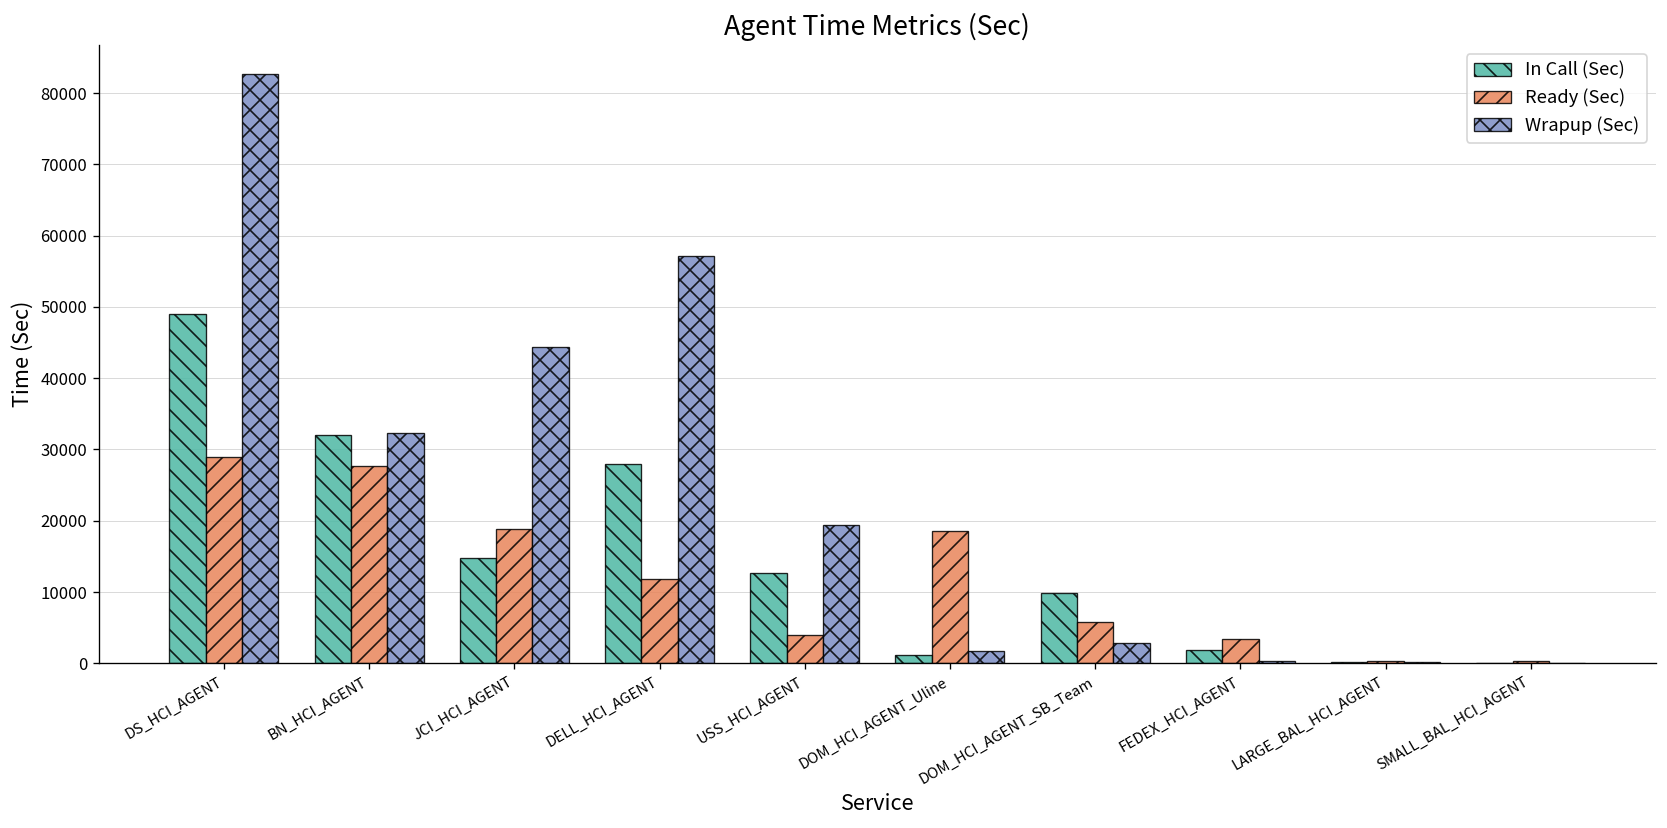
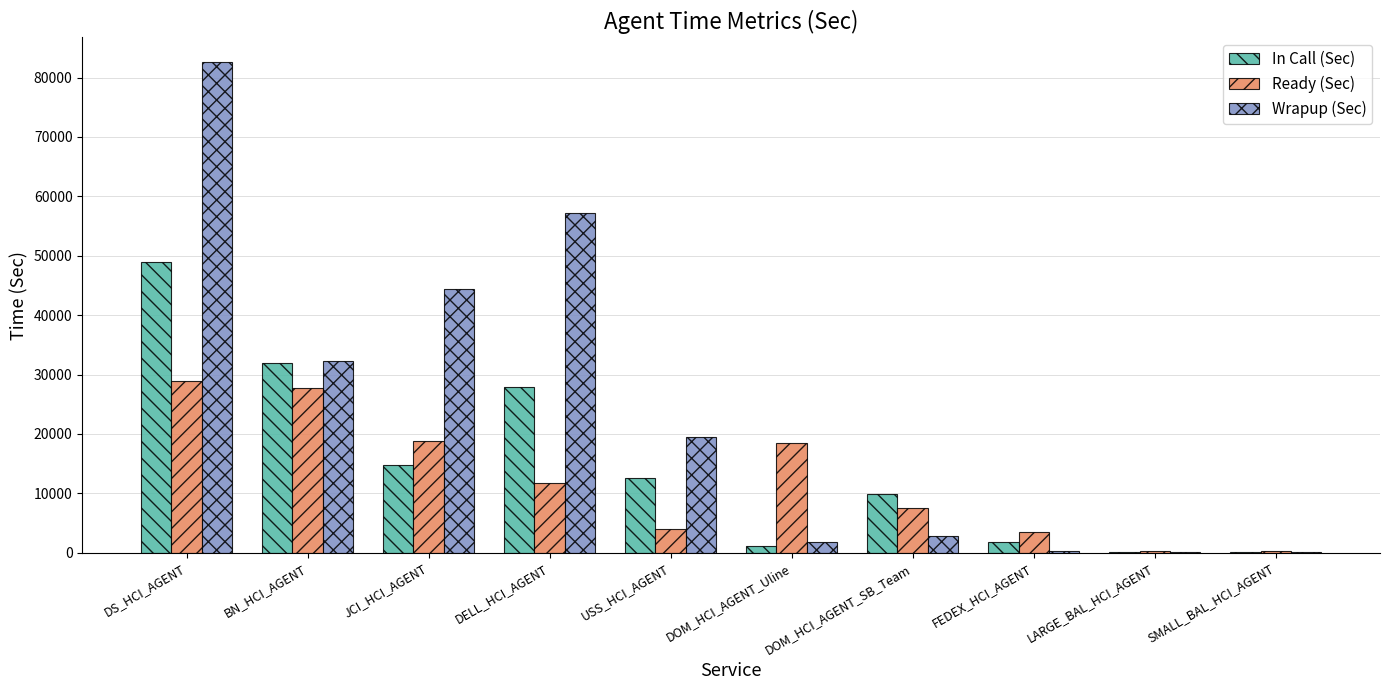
Ready (Sec), DOM_HCI_AGENT_SB_Team: 6000 -> 8000
